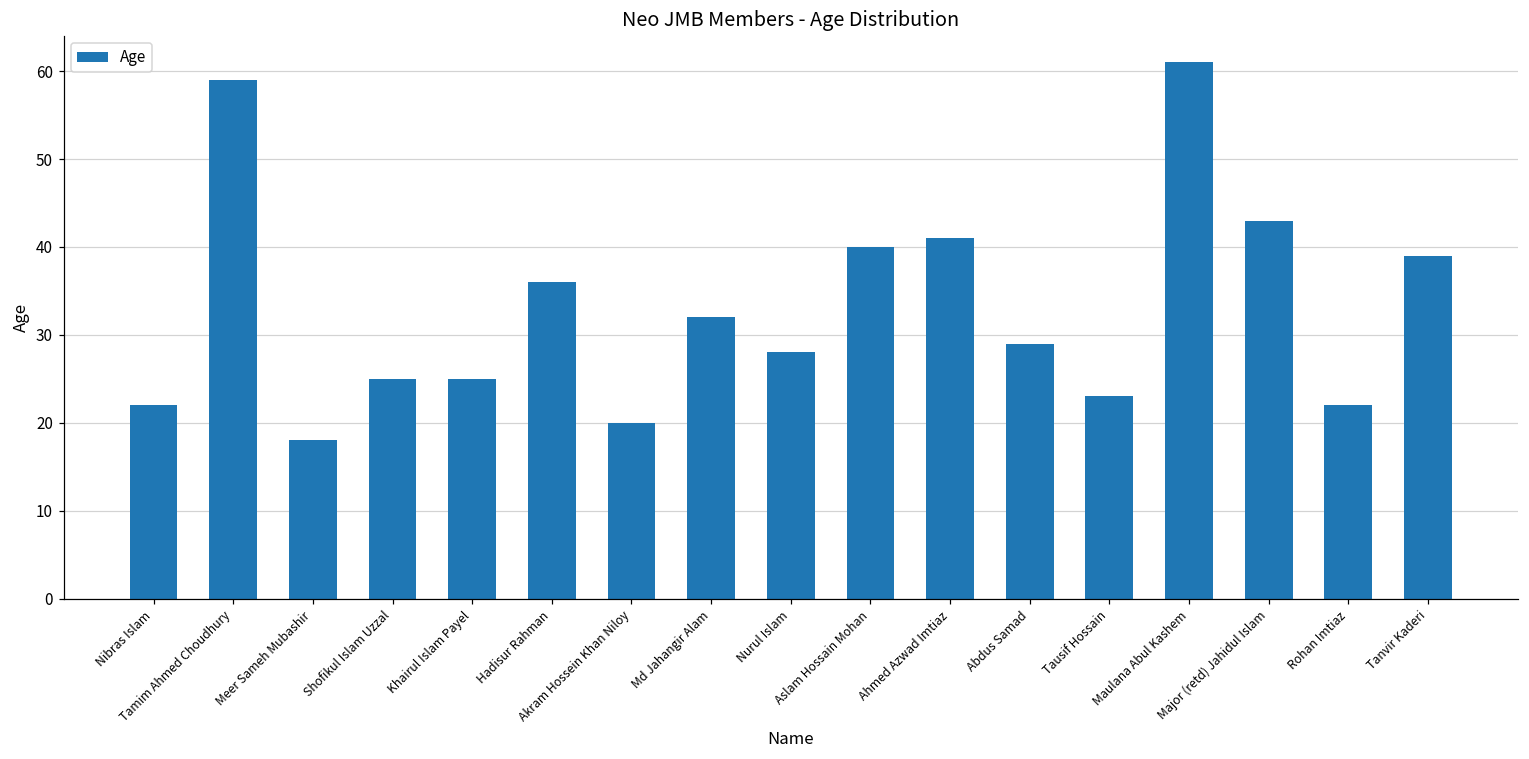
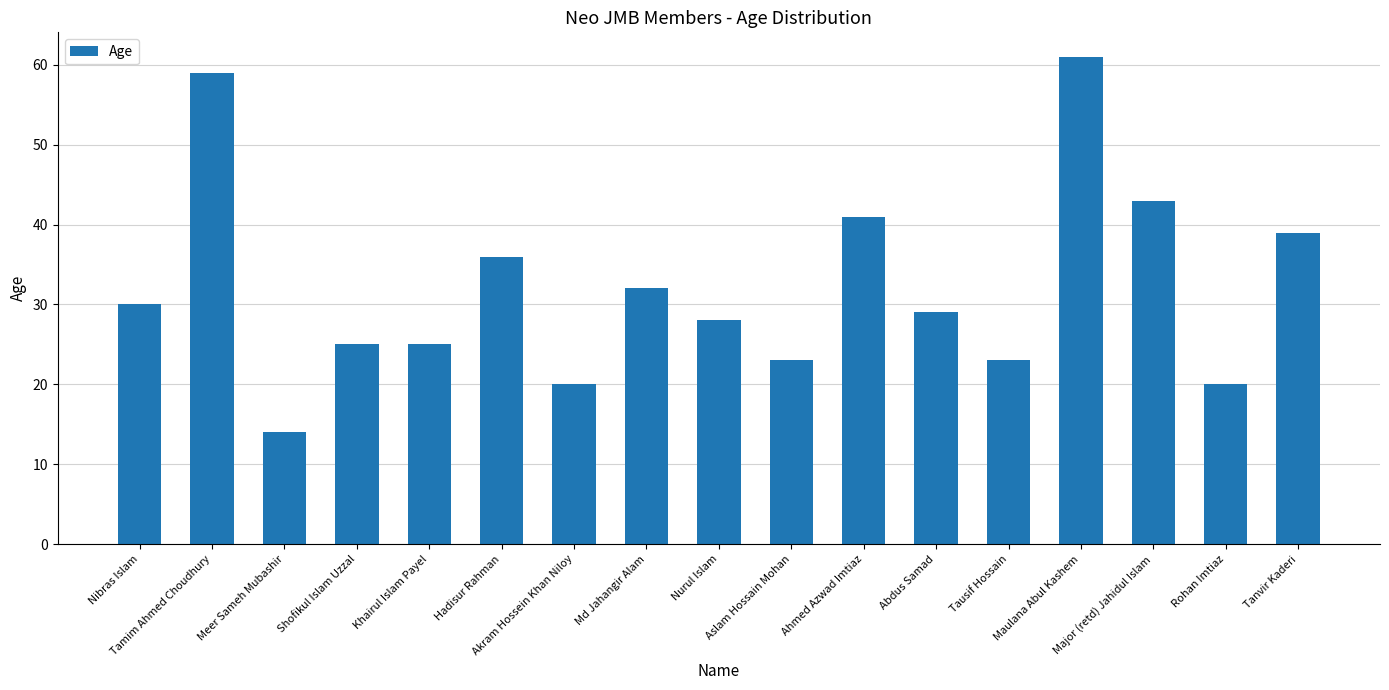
Nibras Islam: 22 -> 30
Meer Sameh Mubashir: 18 -> 14
Aslam Hossain Mohan: 40 -> 23
Rohan Imtiaz: 22 -> 20
